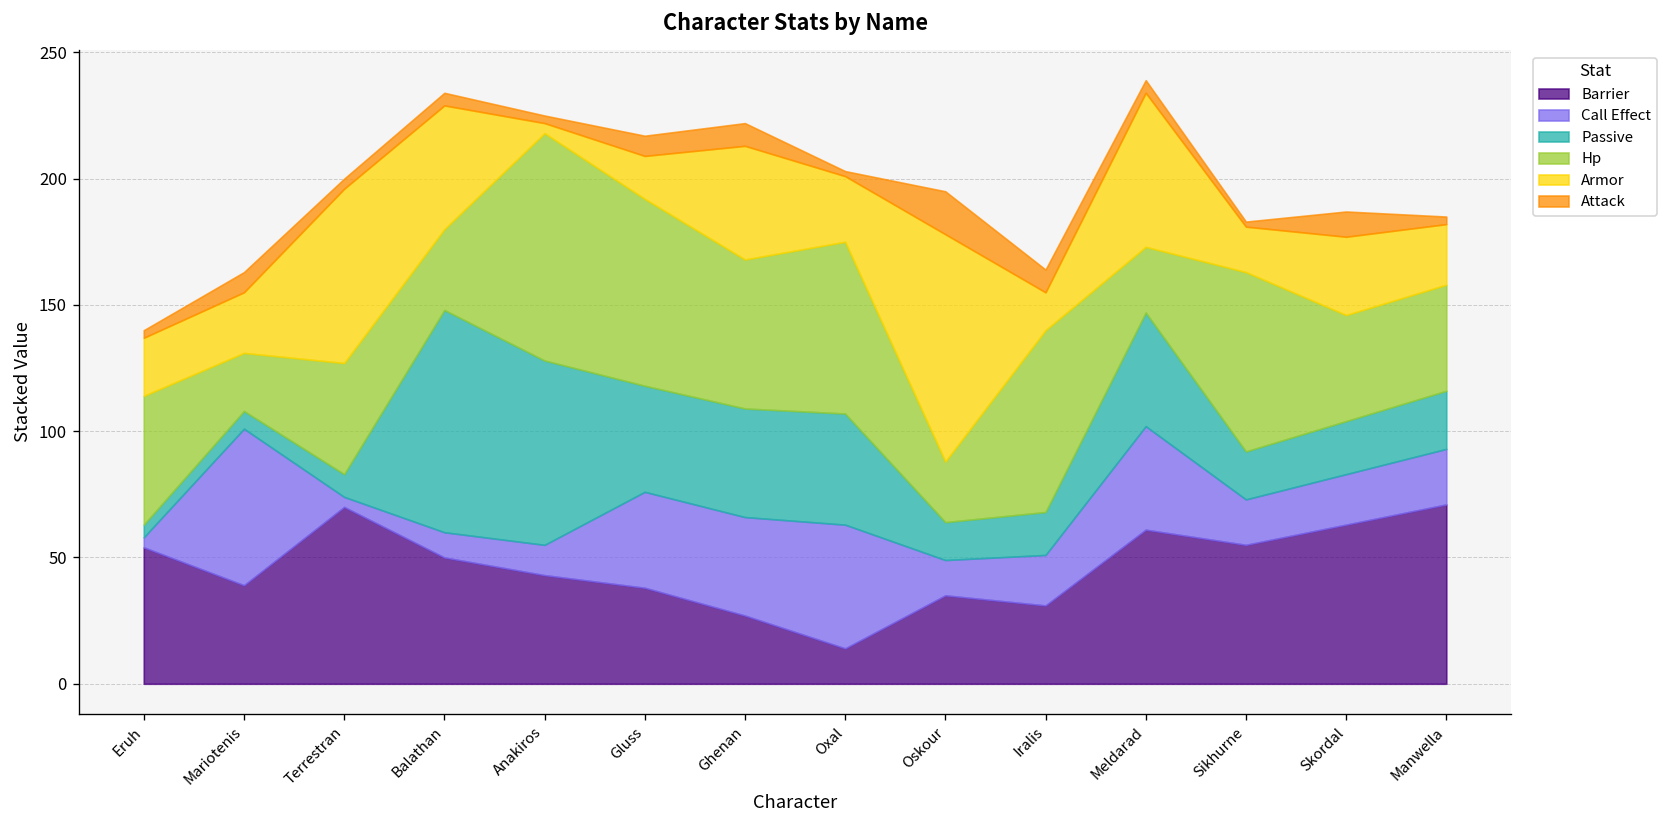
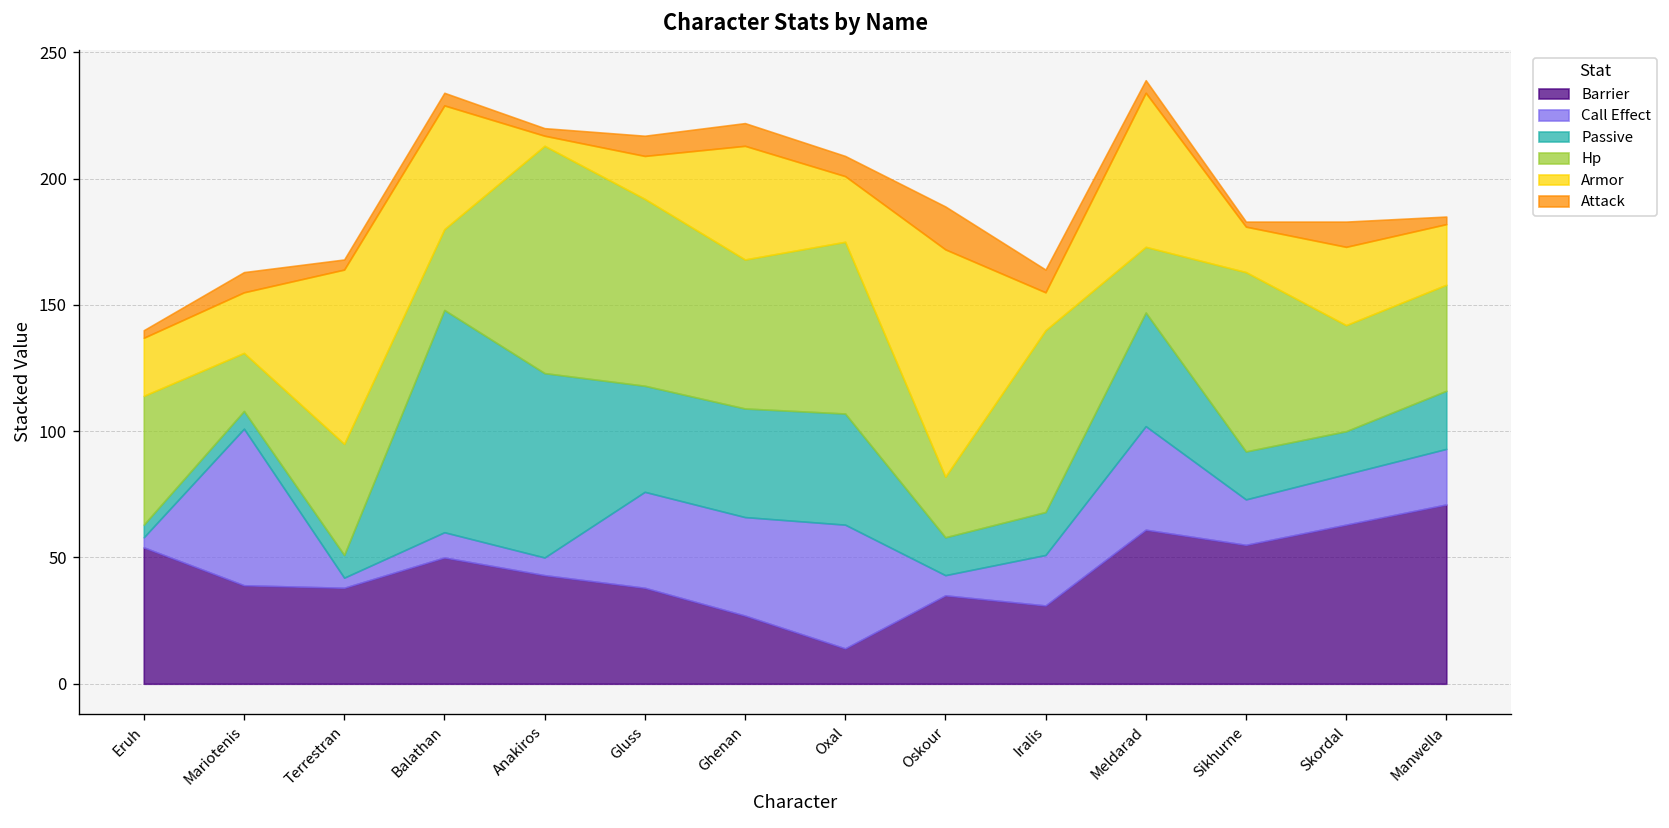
Barrier, Terrestran: 70 -> 38
Call Effect, Anakiros: 12 -> 7
Attack, Oxal: 2 -> 8
Call Effect, Oskour: 14 -> 8
Passive, Skordal: 21 -> 17
